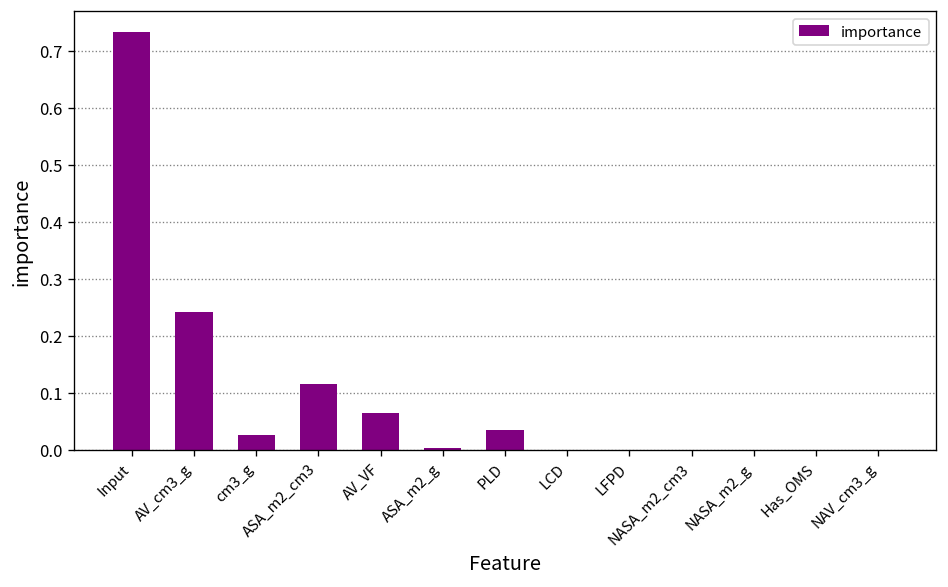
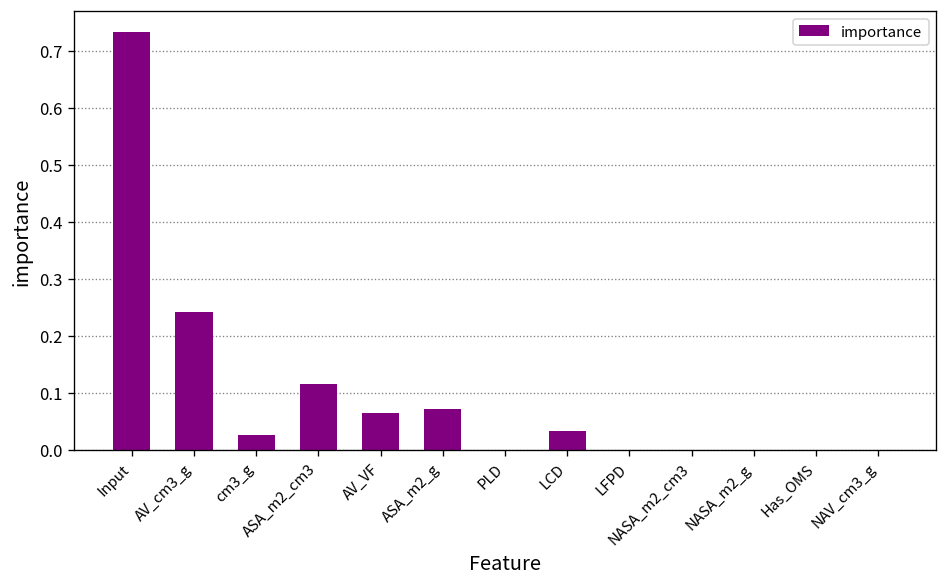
ASA_m2_g: 0.00 -> 0.07
PLD: 0.03 -> 0.00
LCD: 0.00 -> 0.03
